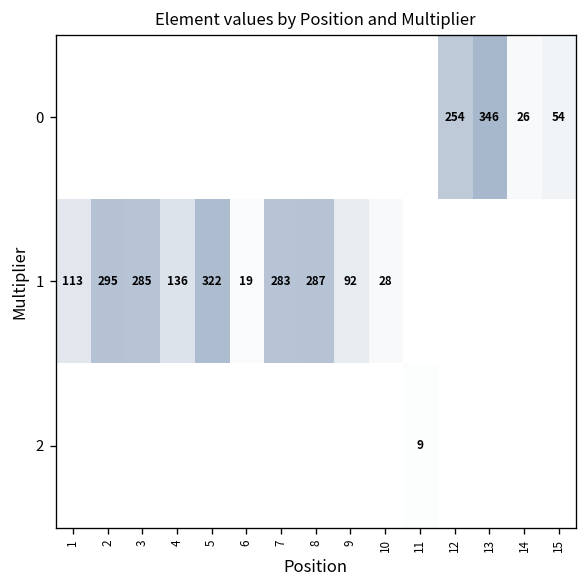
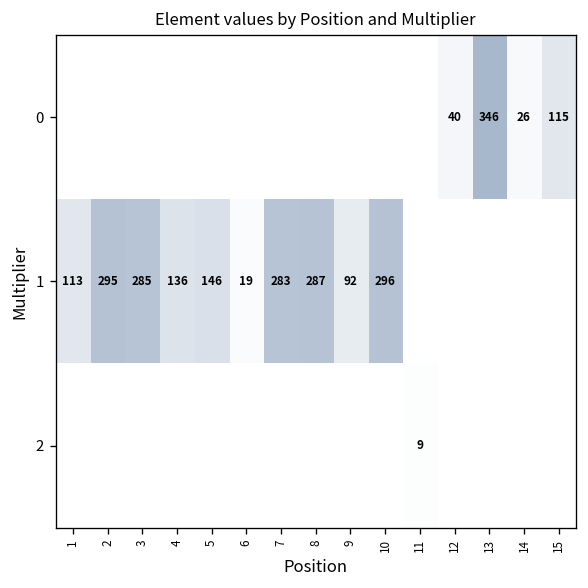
0, 12: 254 -> 40
0, 15: 54 -> 115
1, 5: 322 -> 146
1, 10: 28 -> 296
